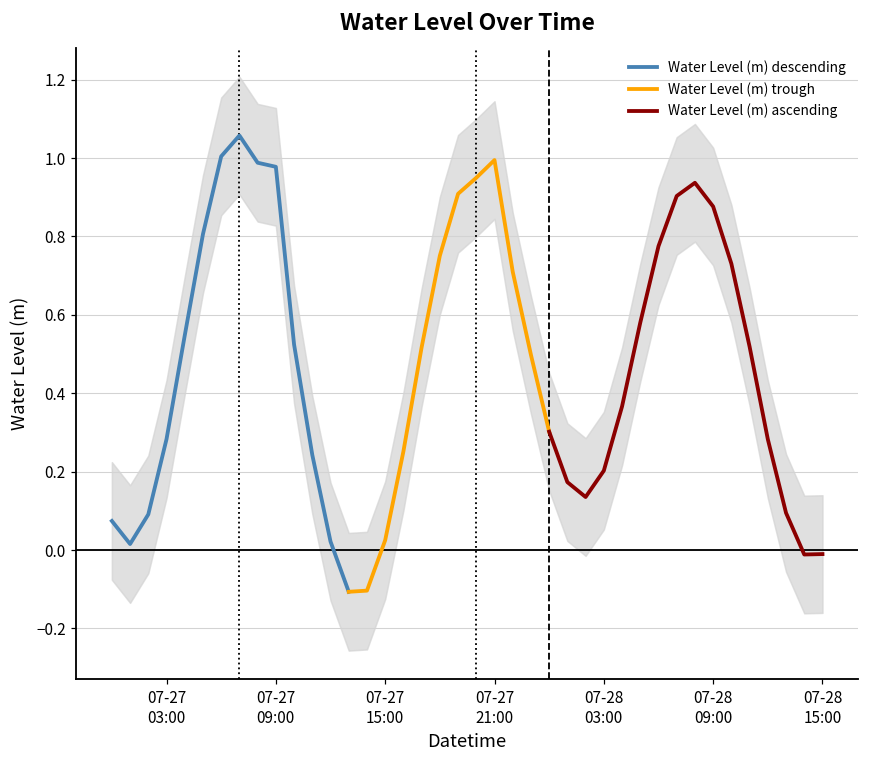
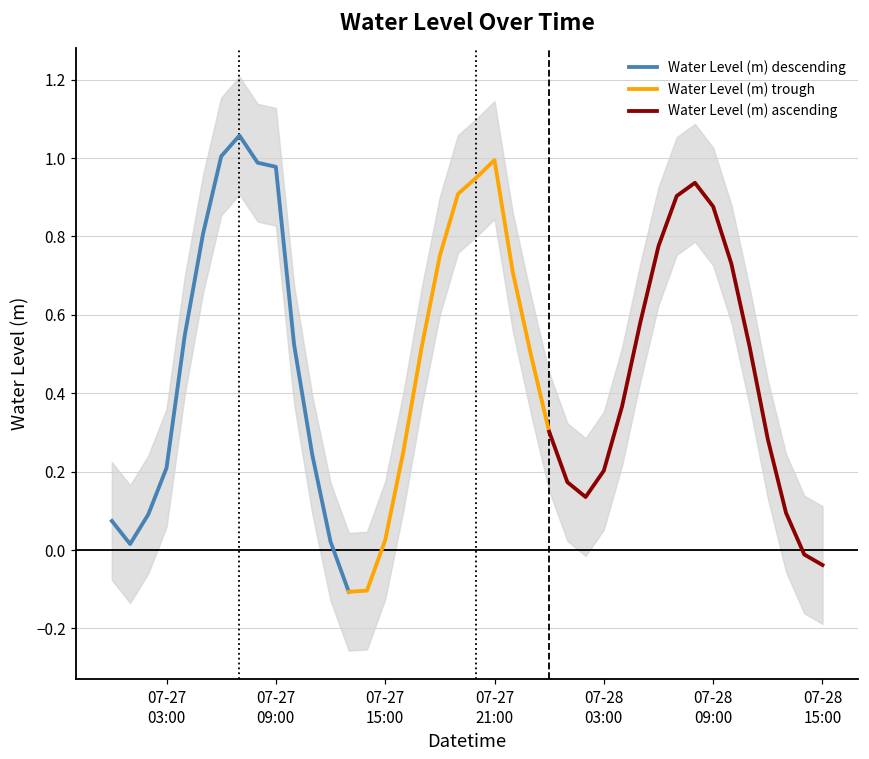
Water Level (m) descending, 07-27 03:00: 0.28 -> 0.21
Water Level (m) ascending, 07-28 15:00: -0.01 -> -0.04
